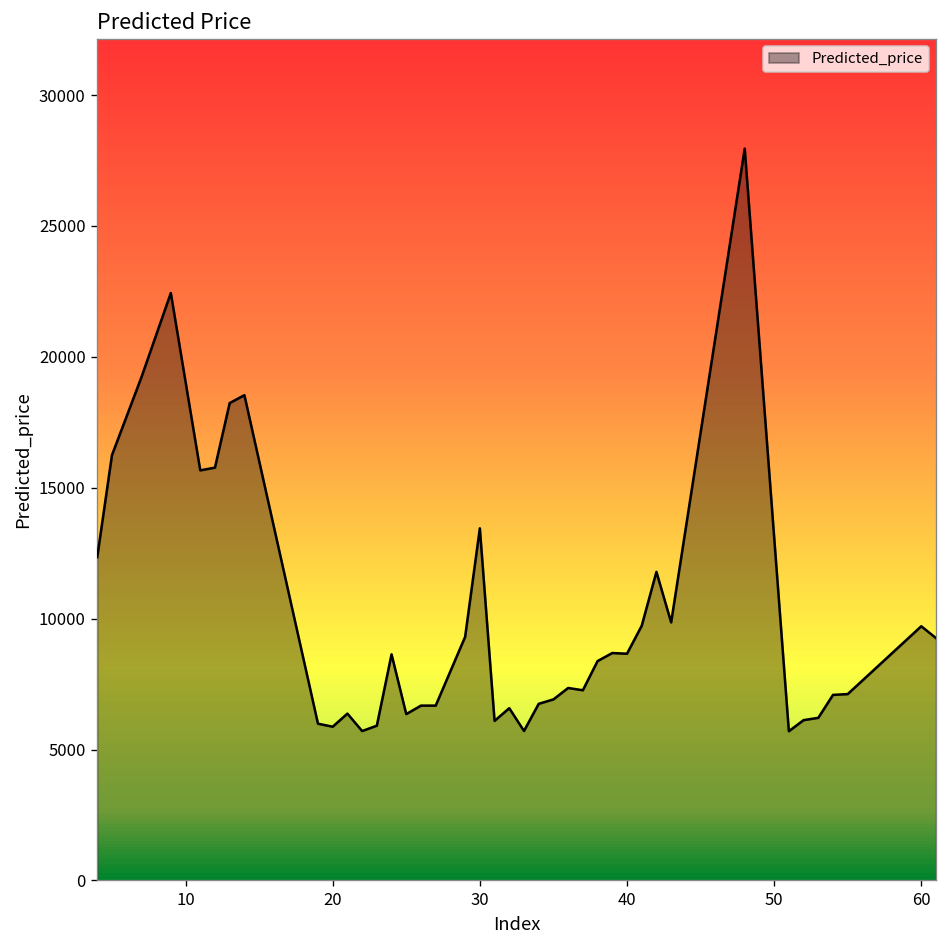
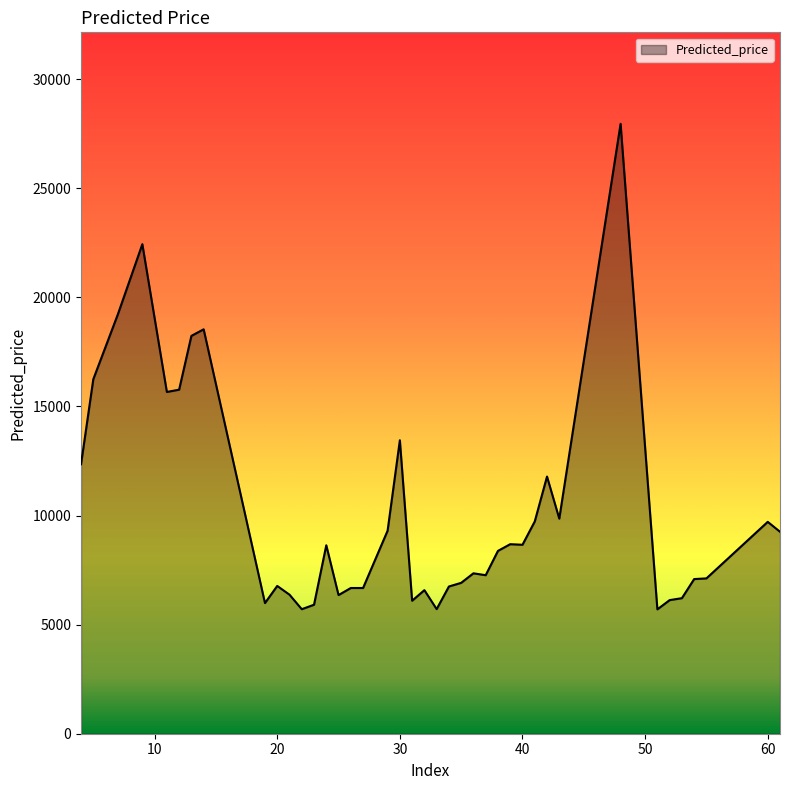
20: 5900 -> 6800
